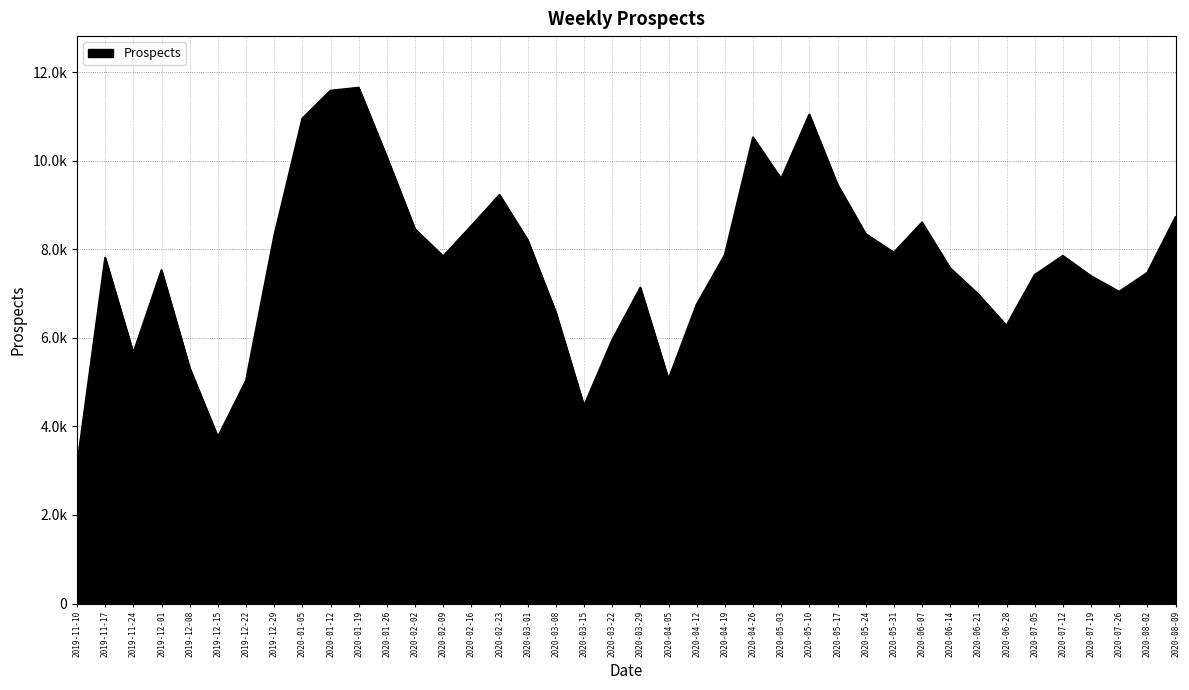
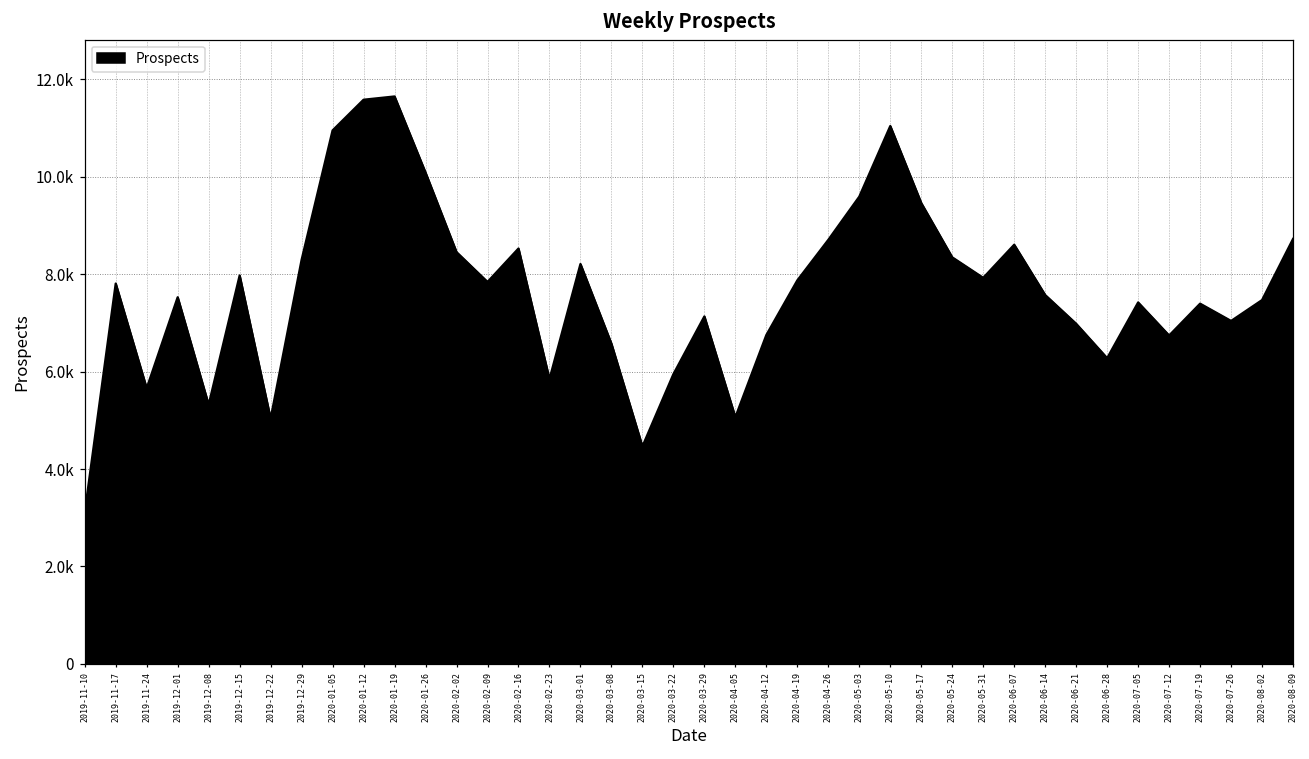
2019-12-15: 3800 -> 8000
2020-02-23: 9200 -> 5800
2020-04-26: 10500 -> 8700
2020-07-12: 7900 -> 6700
